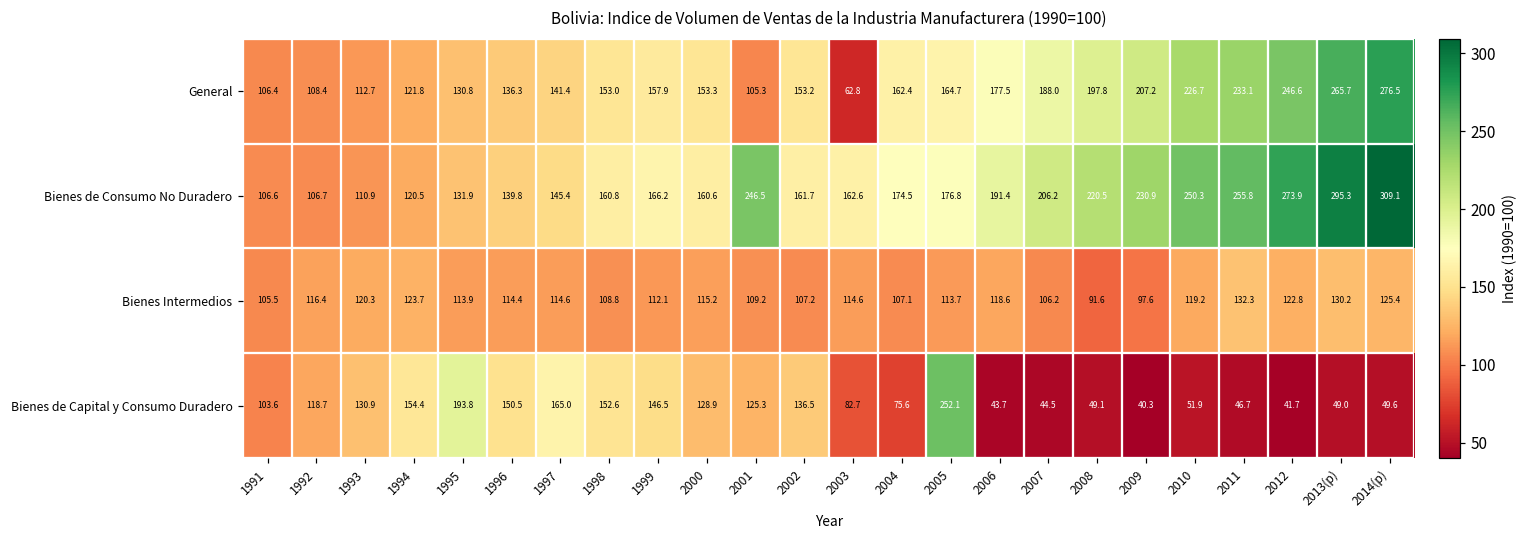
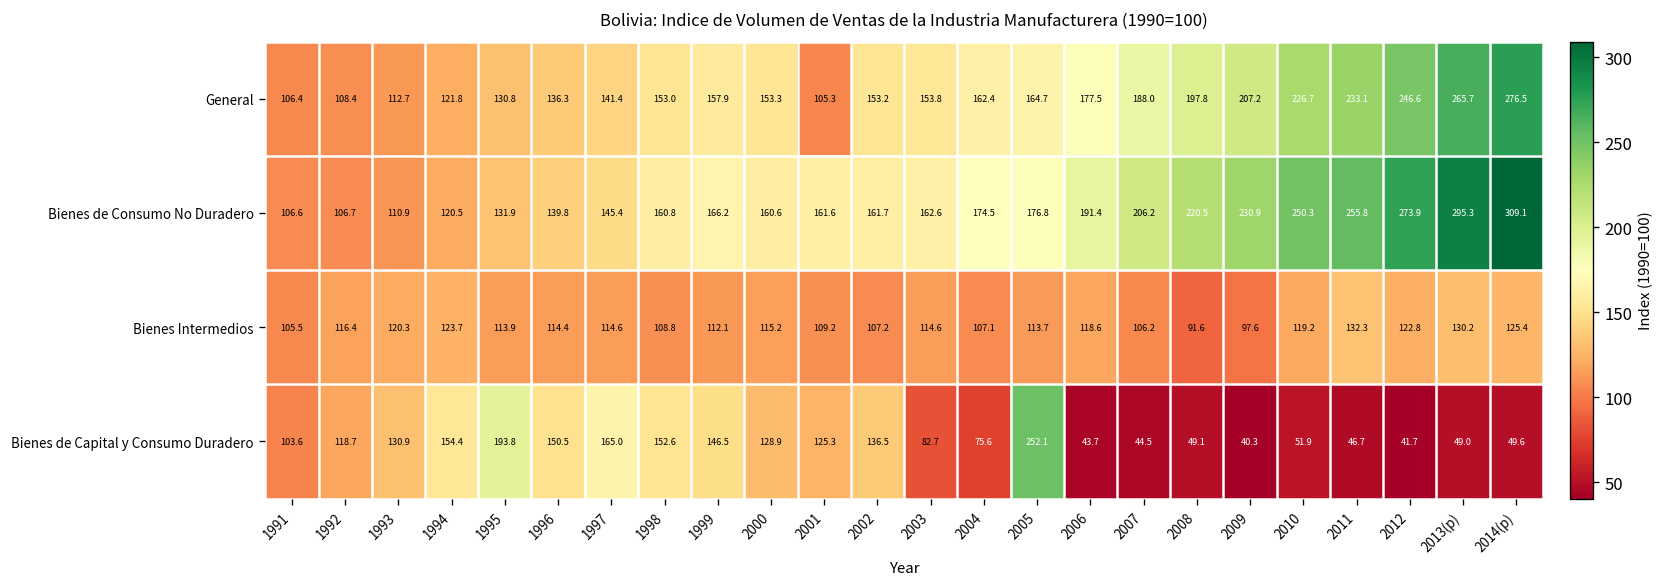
General, 2003: 62.8 -> 153.8
Bienes de Consumo No Duradero, 2001: 246.5 -> 161.6
